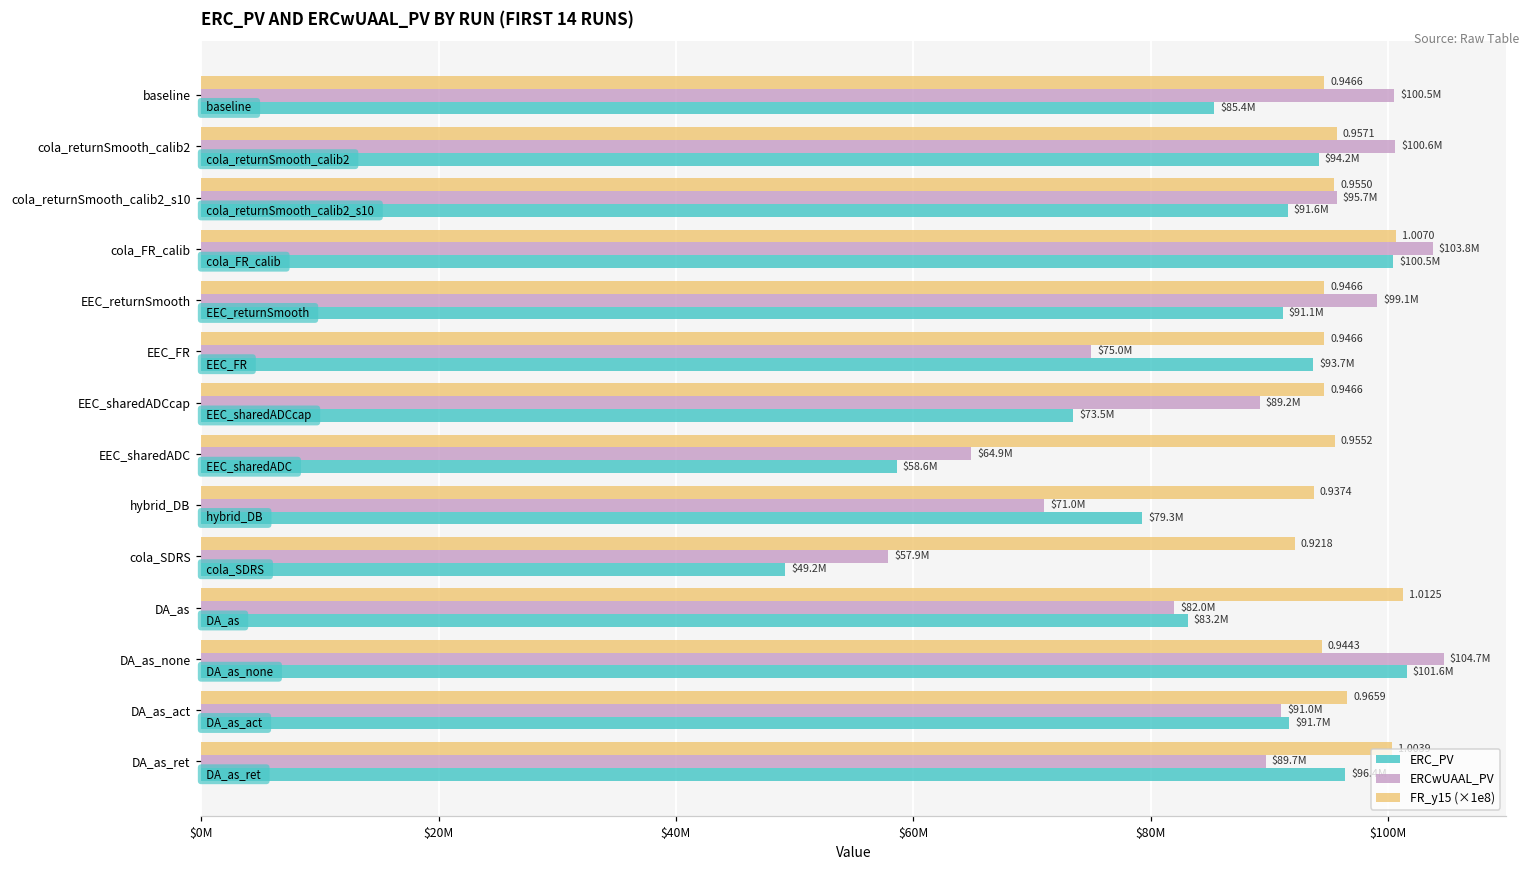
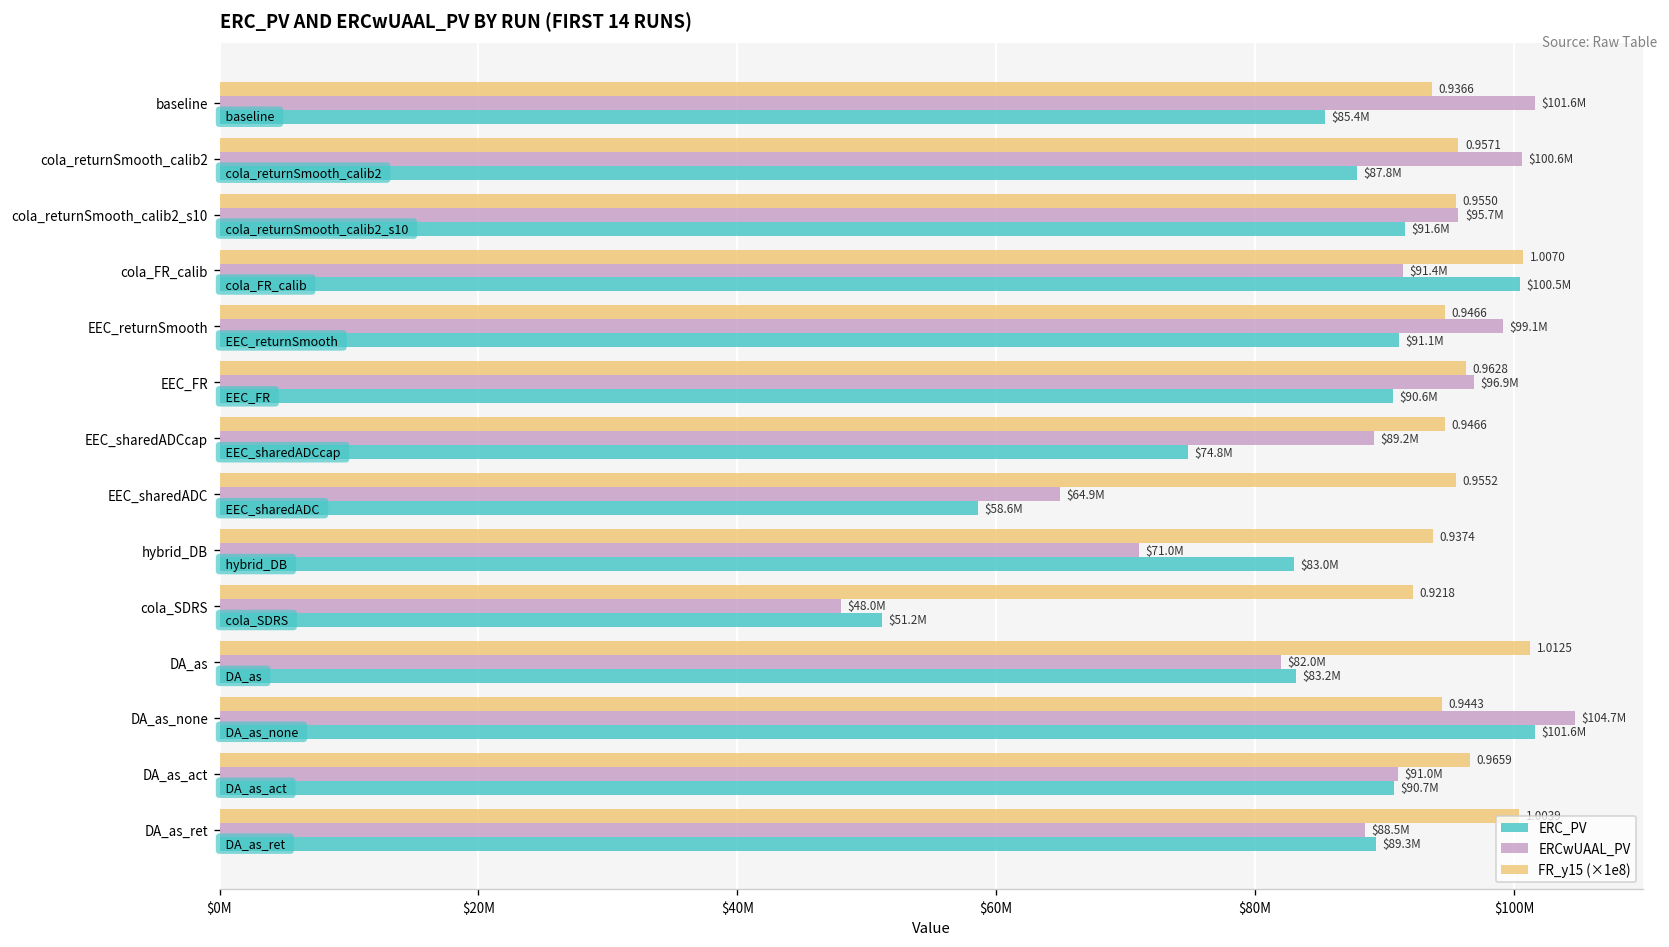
FR_y15 (×1e8), baseline: 0.9466 -> 0.9366
ERCwUAAL_PV, baseline: $100.5M -> $101.6M
ERC_PV, cola_returnSmooth_calib2: $94.2M -> $87.8M
ERCwUAAL_PV, cola_FR_calib: $103.8M -> $91.4M
FR_y15 (×1e8), EEC_FR: 0.9466 -> 0.9628
ERCwUAAL_PV, EEC_FR: $75.0M -> $96.9M
ERC_PV, EEC_FR: $93.7M -> $90.6M
ERC_PV, EEC_sharedADCcap: $73.5M -> $74.8M
ERC_PV, hybrid_DB: $79.3M -> $83.0M
ERCwUAAL_PV, cola_SDRS: $57.9M -> $48.0M
ERC_PV, cola_SDRS: $49.2M -> $51.2M
ERC_PV, DA_as_act: $91.7M -> $90.7M
ERCwUAAL_PV, DA_as_ret: $89.7M -> $88.5M
ERC_PV, DA_as_ret: $96400000 -> $89300000
